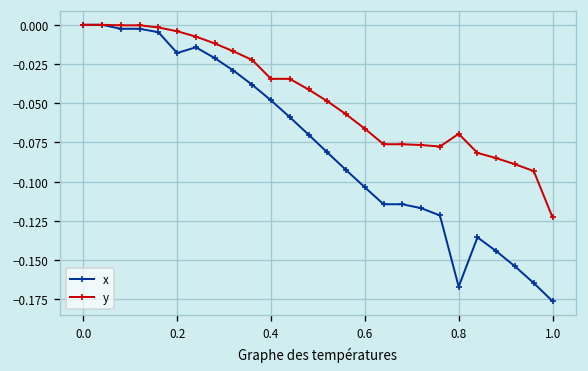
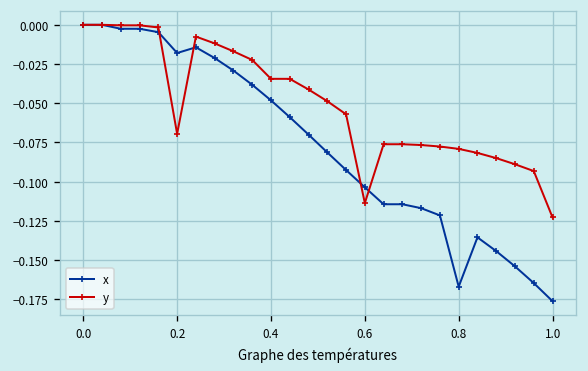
y, 0.2: -0.004 -> -0.070
y, 0.6: -0.066 -> -0.114
y, 0.8: -0.070 -> -0.079
